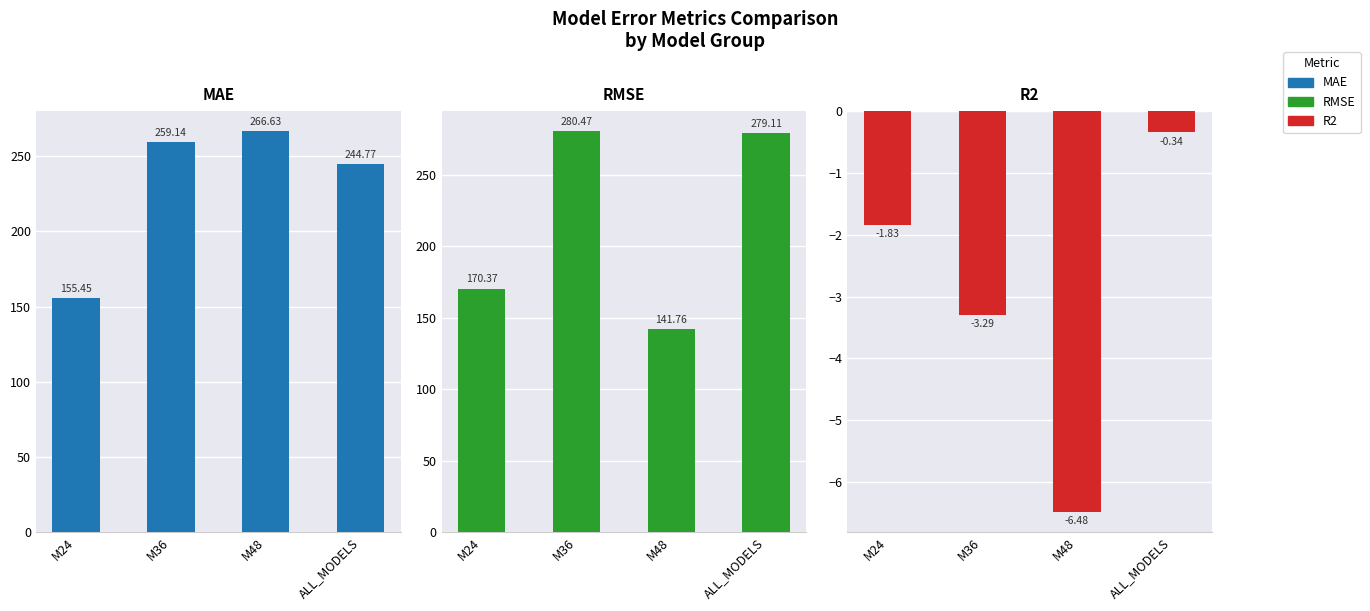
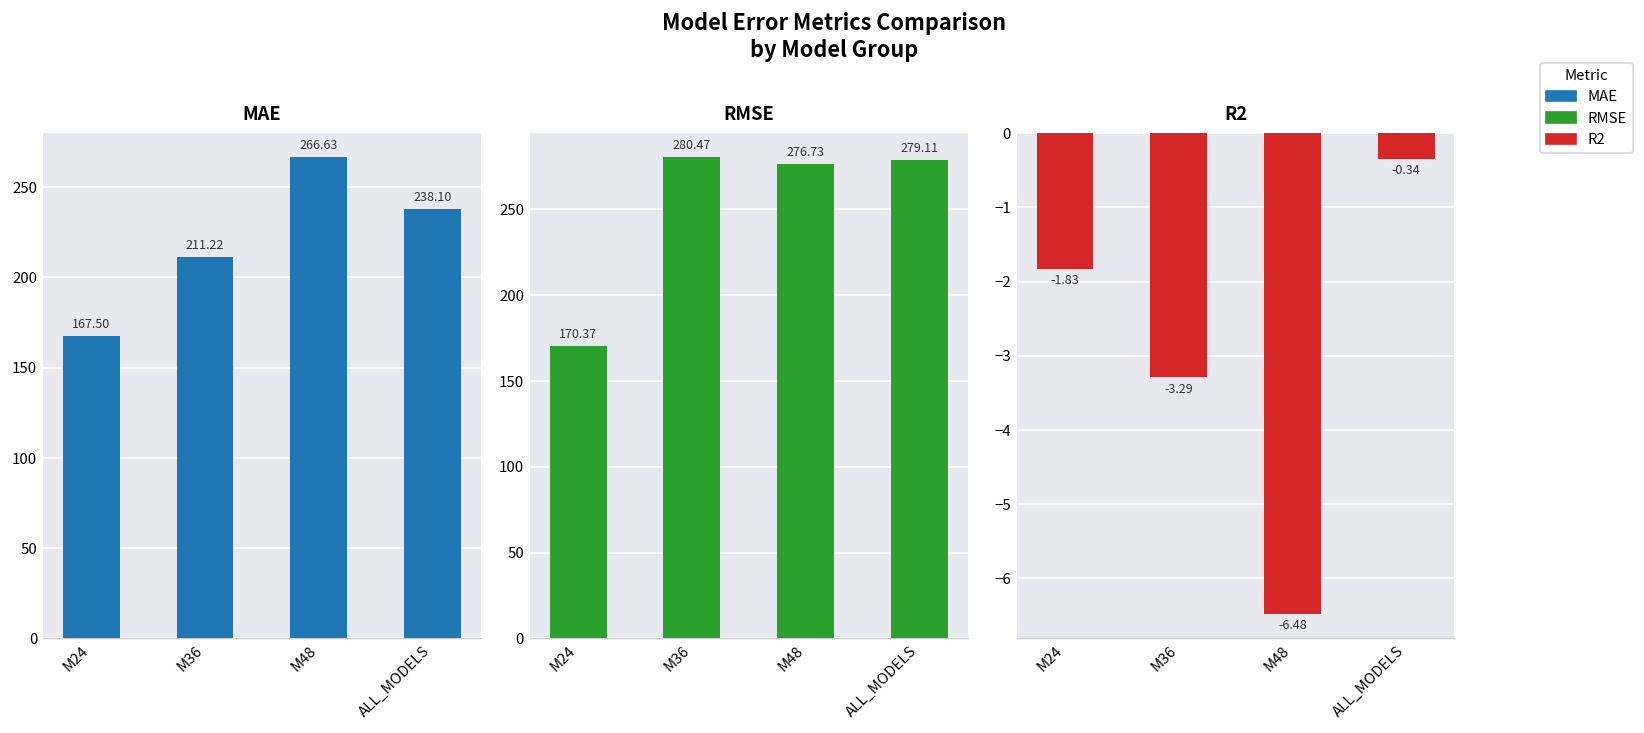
MAE, M24: 155.45 -> 167.50
MAE, M36: 259.14 -> 211.22
MAE, ALL_MODELS: 244.77 -> 238.10
RMSE, M48: 141.76 -> 276.73
